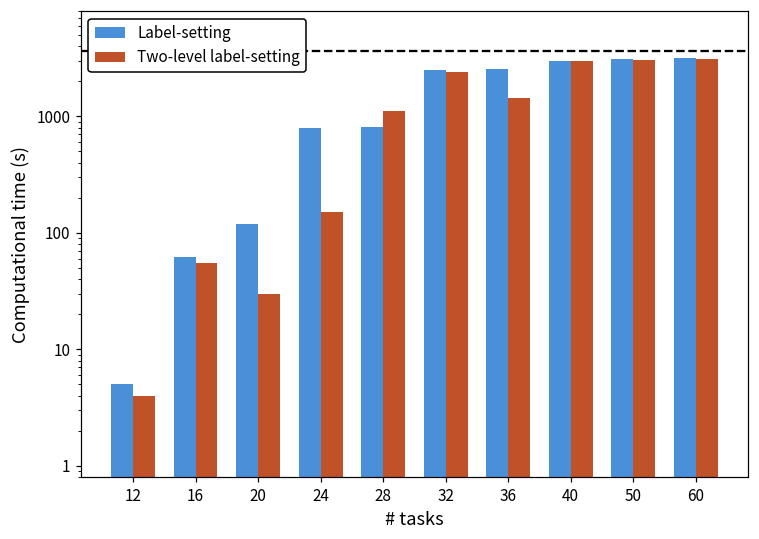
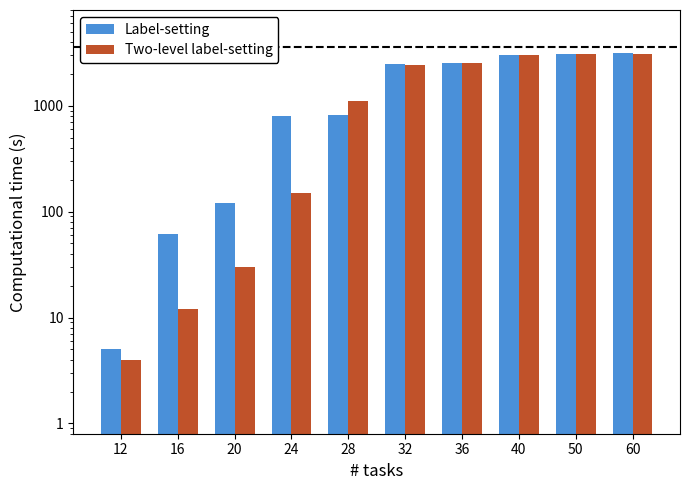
Two-level label-setting, 16: 60 -> 12
Two-level label-setting, 36: 1400 -> 2500
